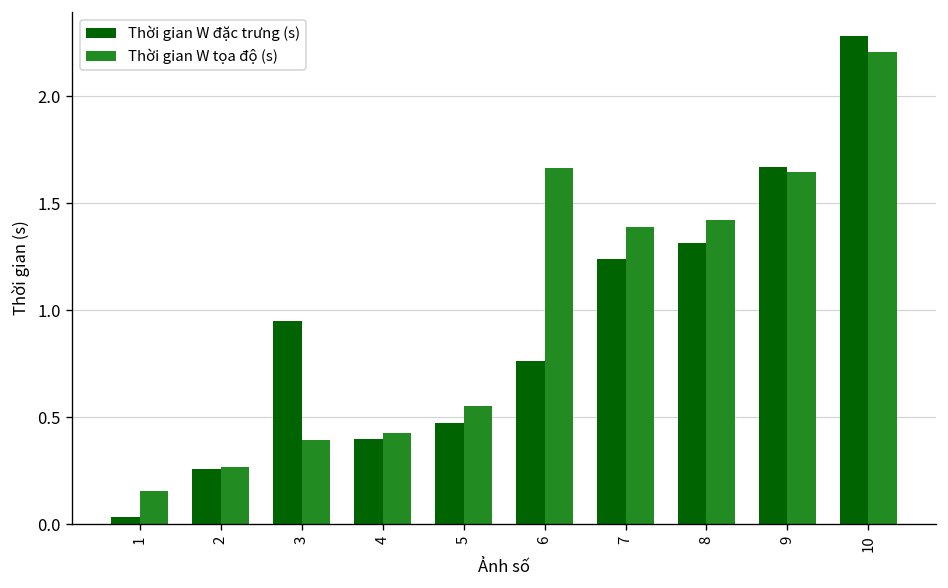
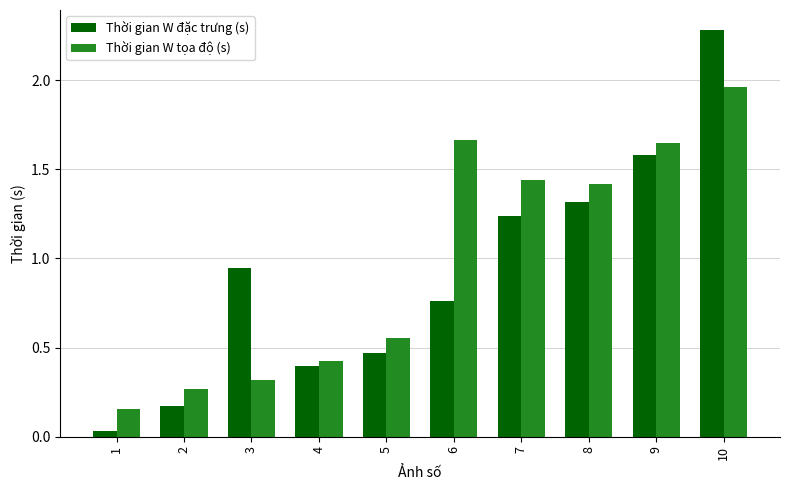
Thời gian W đặc trưng (s), 2: 0.26 -> 0.17
Thời gian W tọa độ (s), 3: 0.39 -> 0.32
Thời gian W tọa độ (s), 7: 1.39 -> 1.44
Thời gian W đặc trưng (s), 9: 1.67 -> 1.58
Thời gian W tọa độ (s), 10: 2.21 -> 1.96
